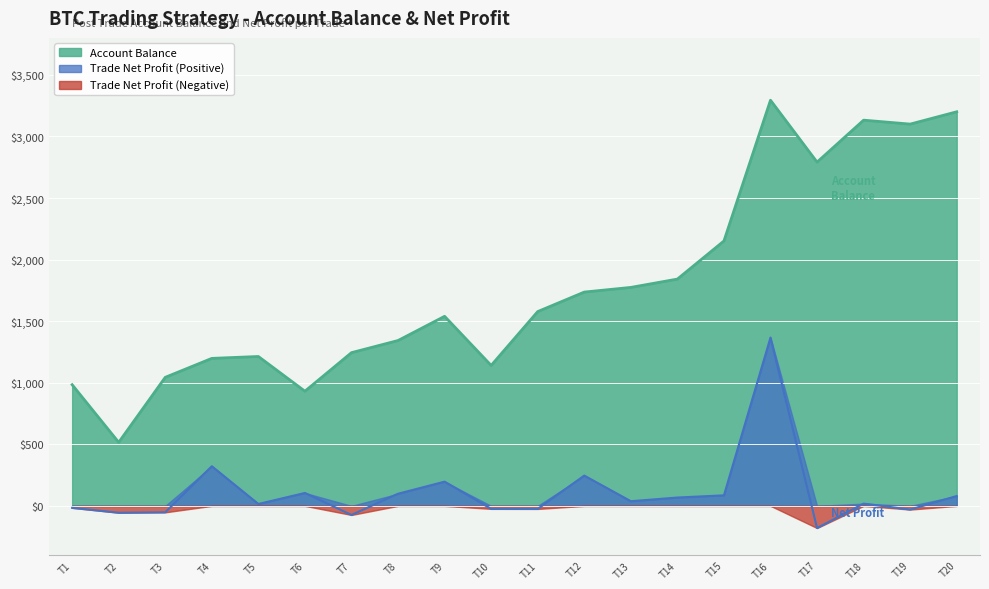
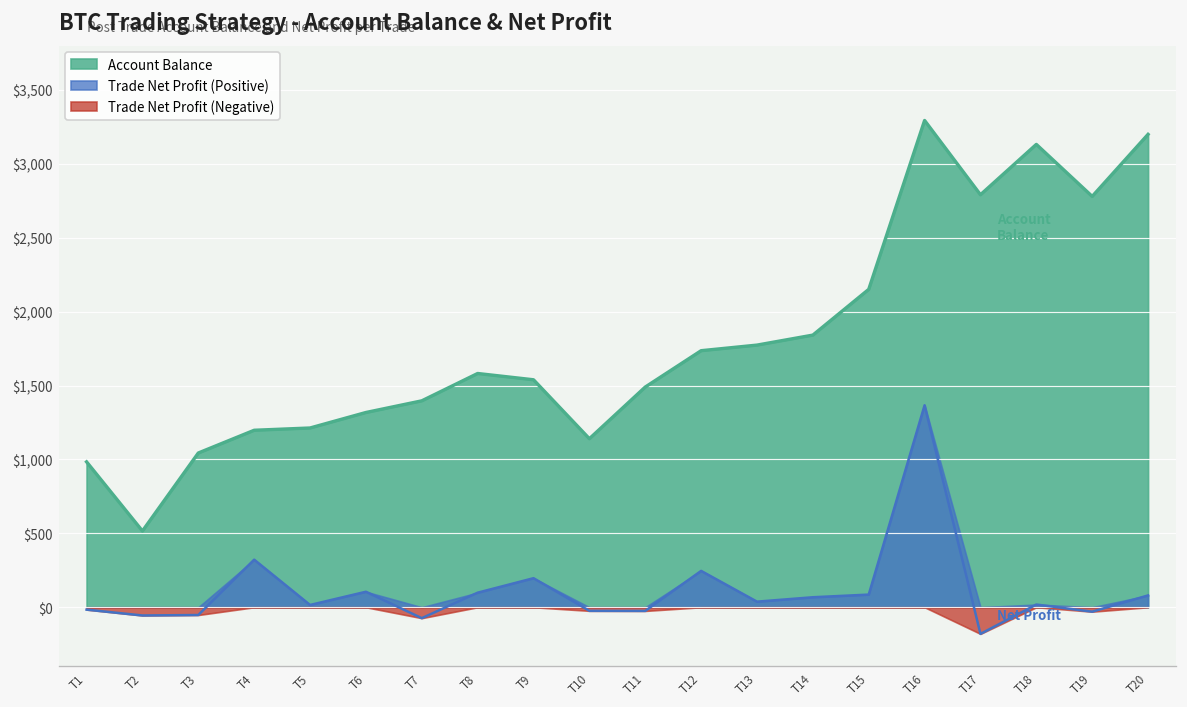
Account Balance, T6: $930 -> $1,320
Account Balance, T7: $1,240 -> $1,400
Account Balance, T8: $1,340 -> $1,580
Account Balance, T11: $1,580 -> $1,490
Account Balance, T19: $3,100 -> $2,780
